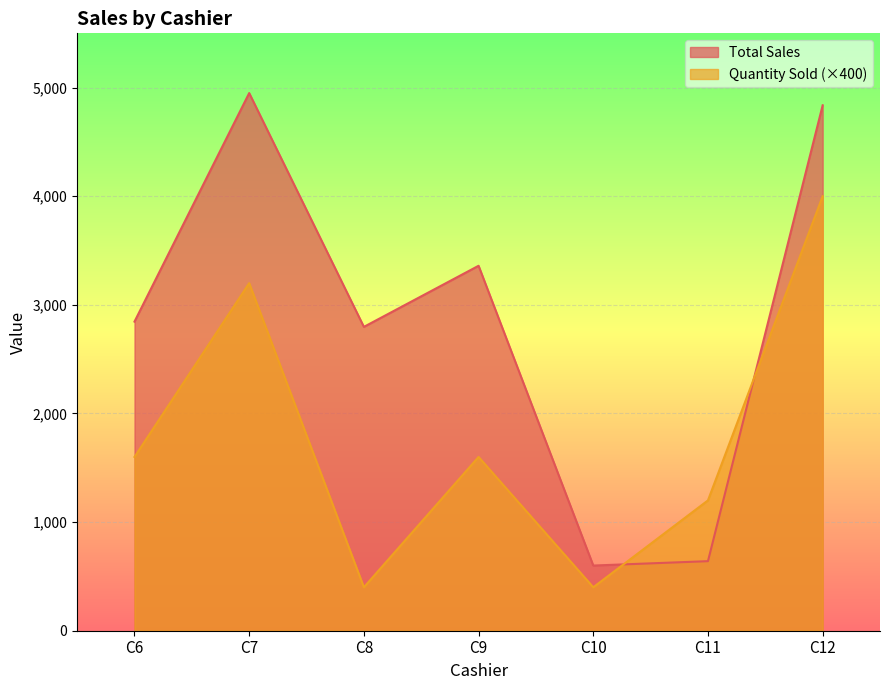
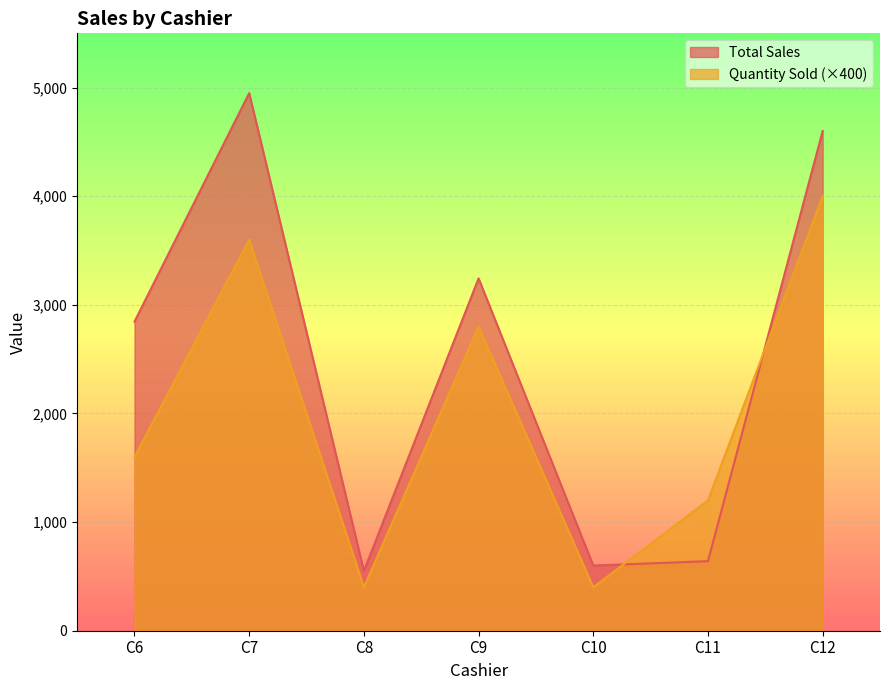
Quantity Sold (×400), C7: 3,200 -> 3,600
Total Sales, C8: 2,800 -> 550
Total Sales, C9: 3,360 -> 3,240
Quantity Sold (×400), C9: 1,600 -> 2,800
Total Sales, C12: 4,840 -> 4,600
